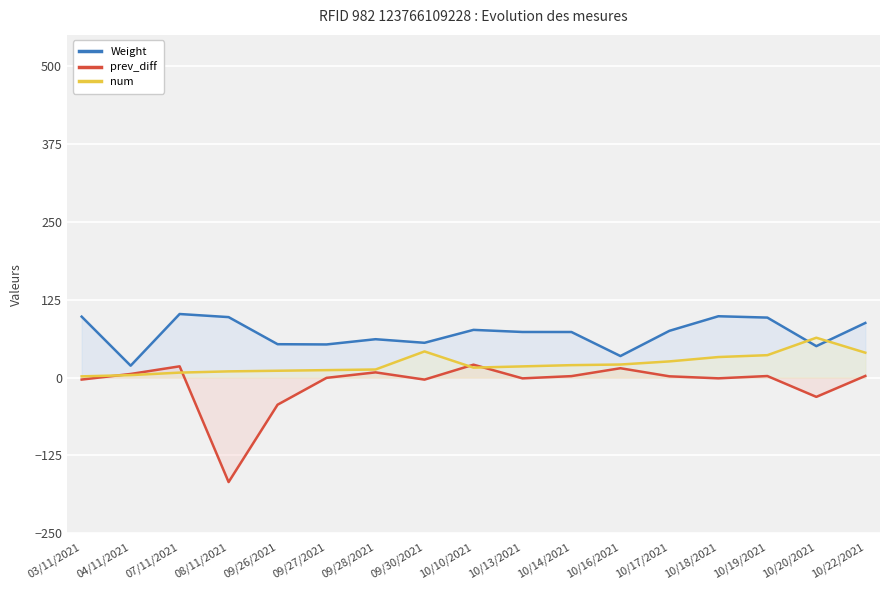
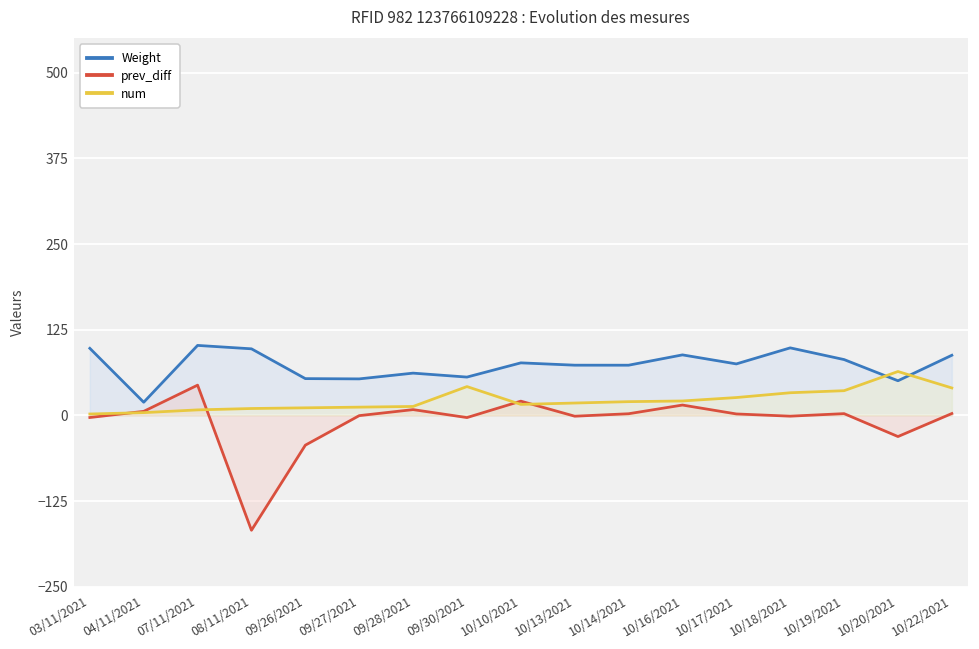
prev_diff, 07/11/2021: 20 -> 40
Weight, 10/16/2021: 30 -> 90
Weight, 10/19/2021: 100 -> 80
